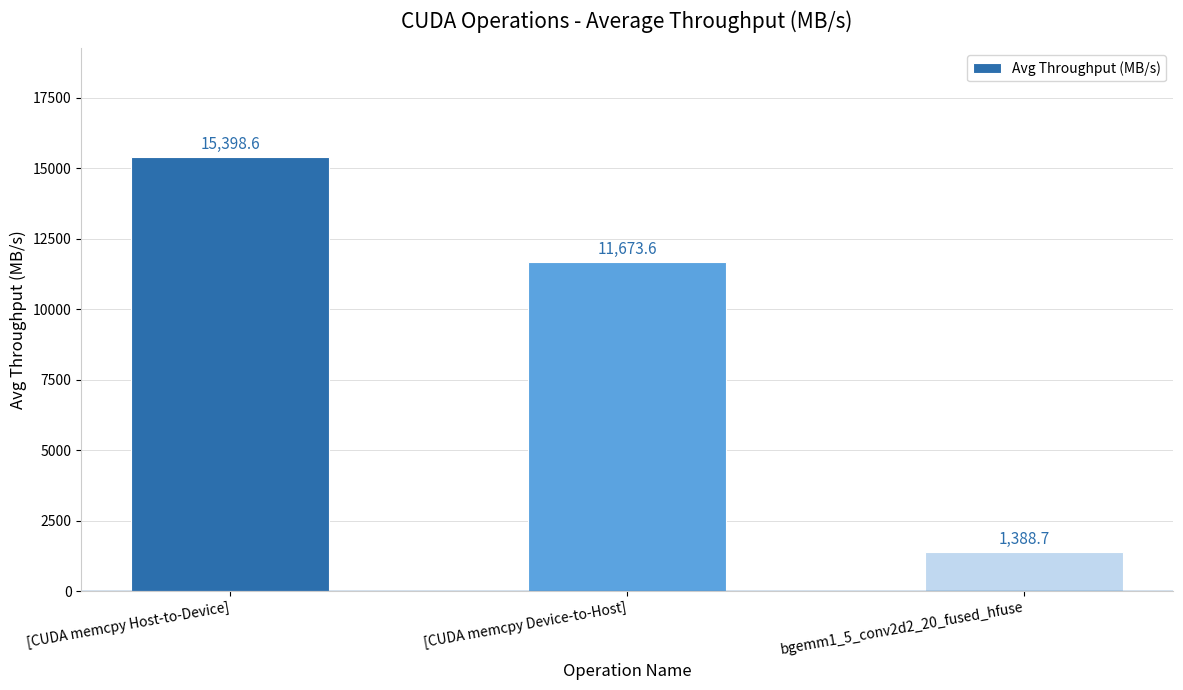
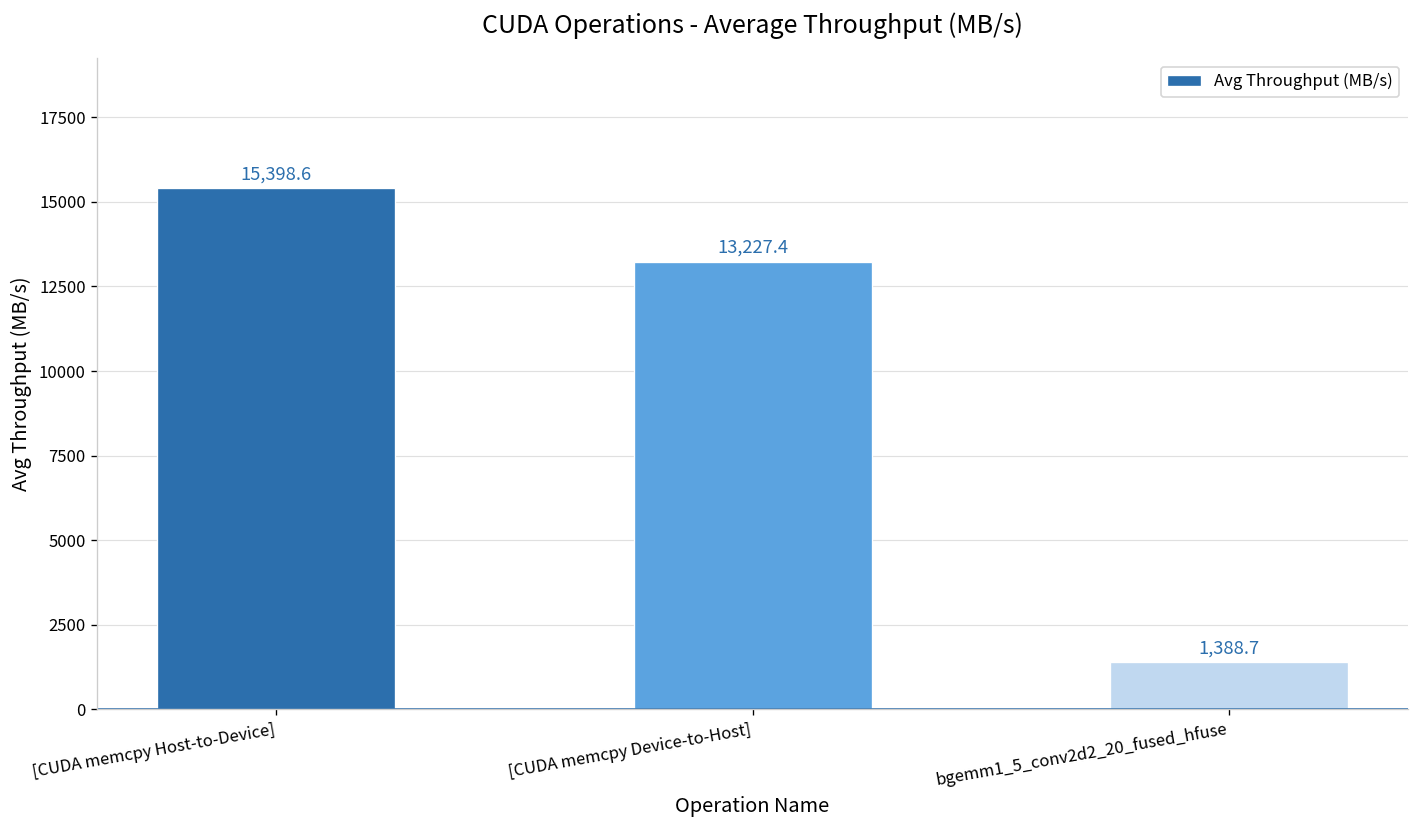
[CUDA memcpy Device-to-Host]: 11,673.6 -> 13,227.4
